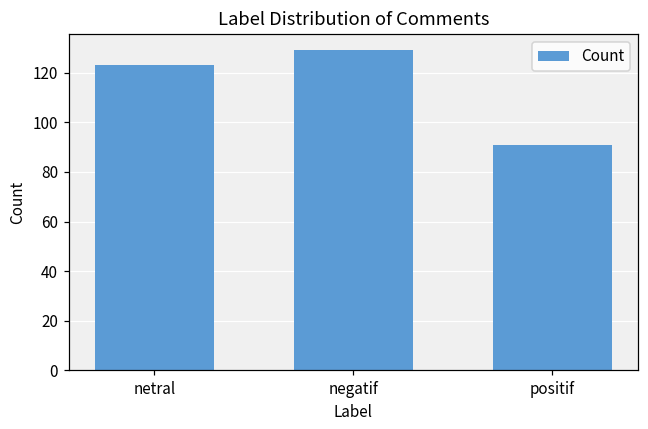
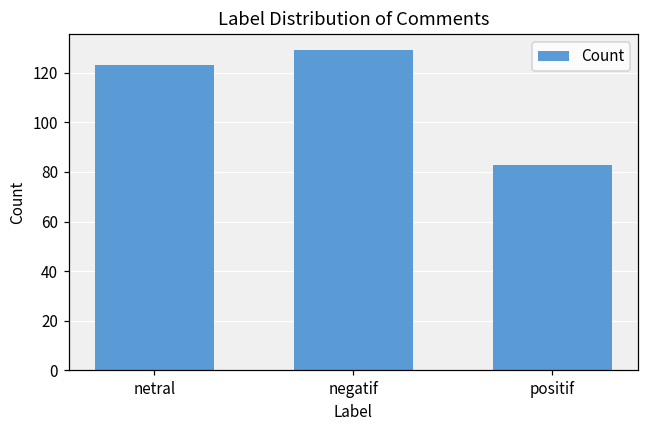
positif: 91 -> 83
